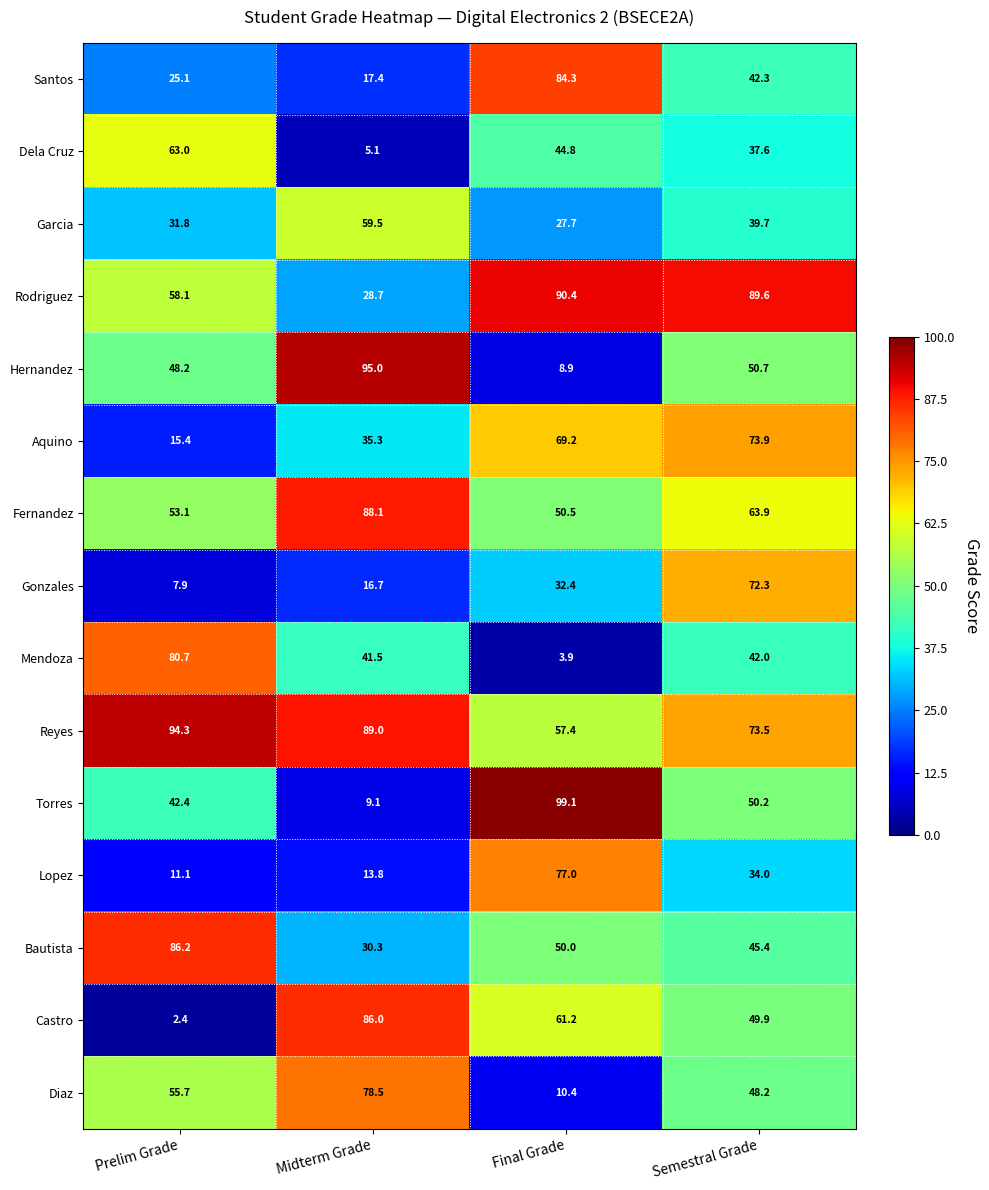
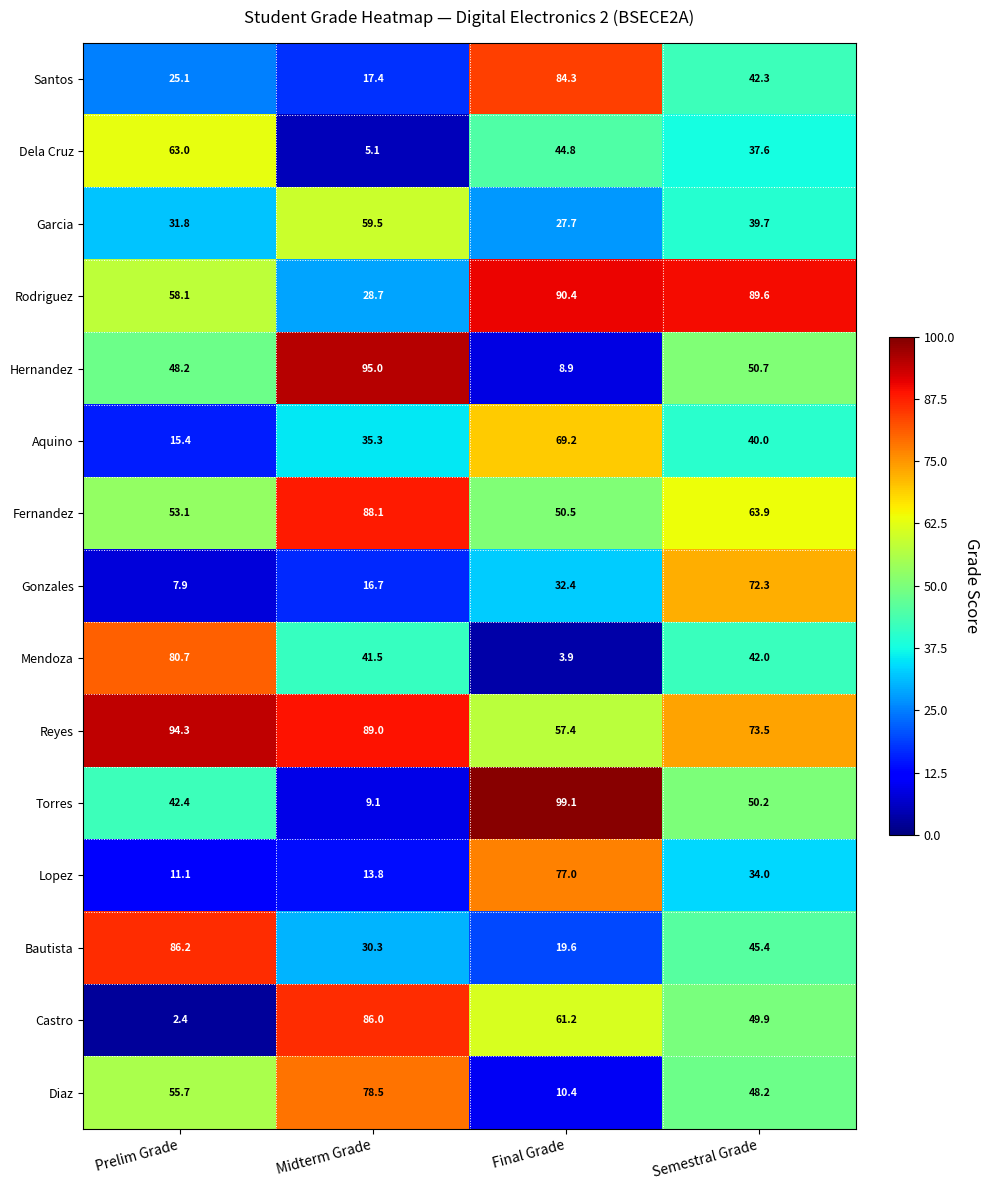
Aquino, Semestral Grade: 73.9 -> 40.0
Bautista, Final Grade: 50.0 -> 19.6
